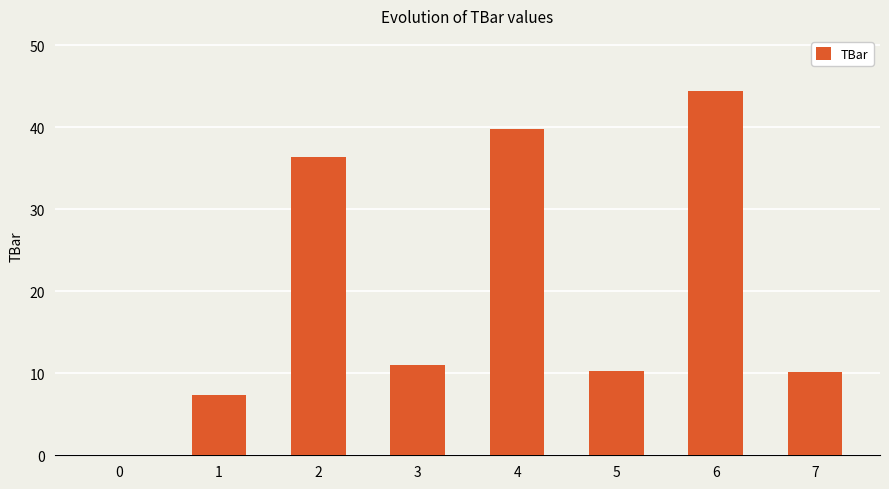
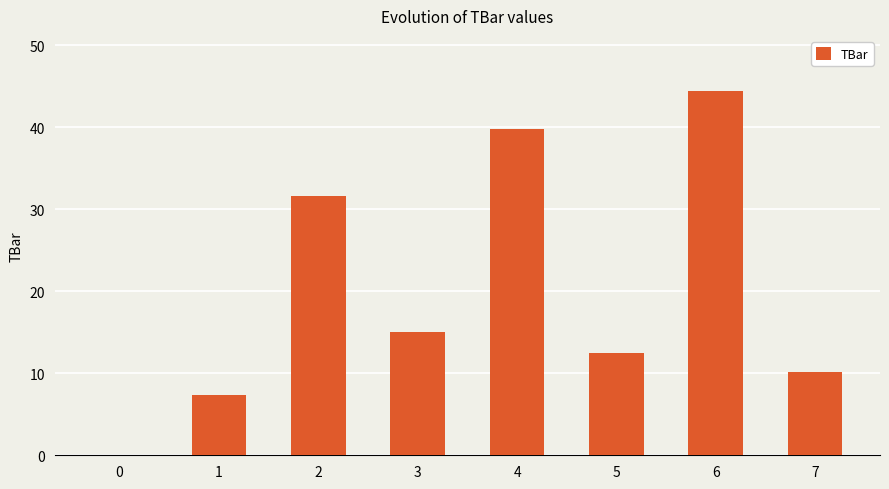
2: 36 -> 32
3: 11 -> 15
5: 10 -> 13
